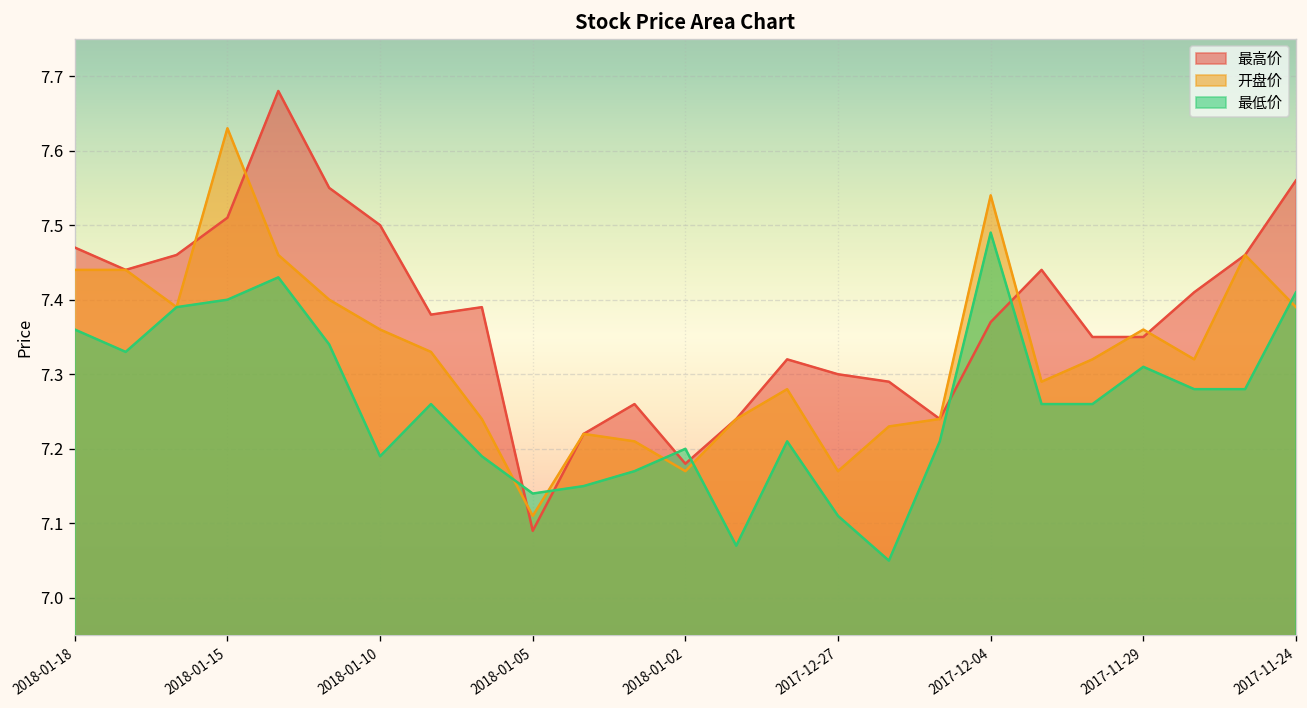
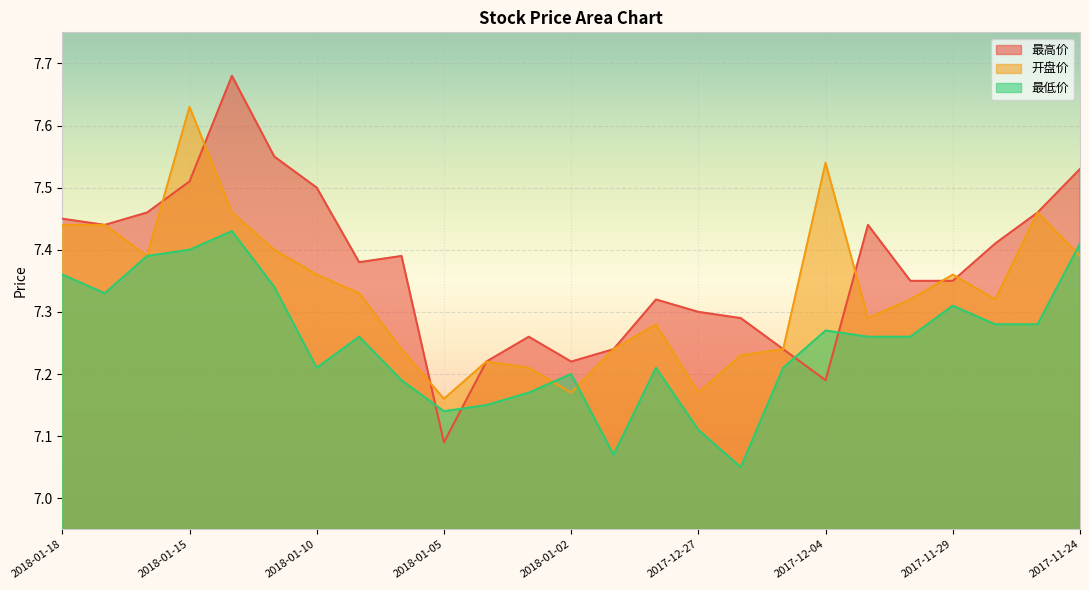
最高价, 2018-01-18: 7.47 -> 7.45
最低价, 2018-01-10: 7.19 -> 7.21
开盘价, 2018-01-05: 7.11 -> 7.16
最高价, 2018-01-02: 7.18 -> 7.22
最高价, 2017-12-04: 7.37 -> 7.19
最低价, 2017-12-04: 7.49 -> 7.27
最高价, 2017-11-24: 7.56 -> 7.53
